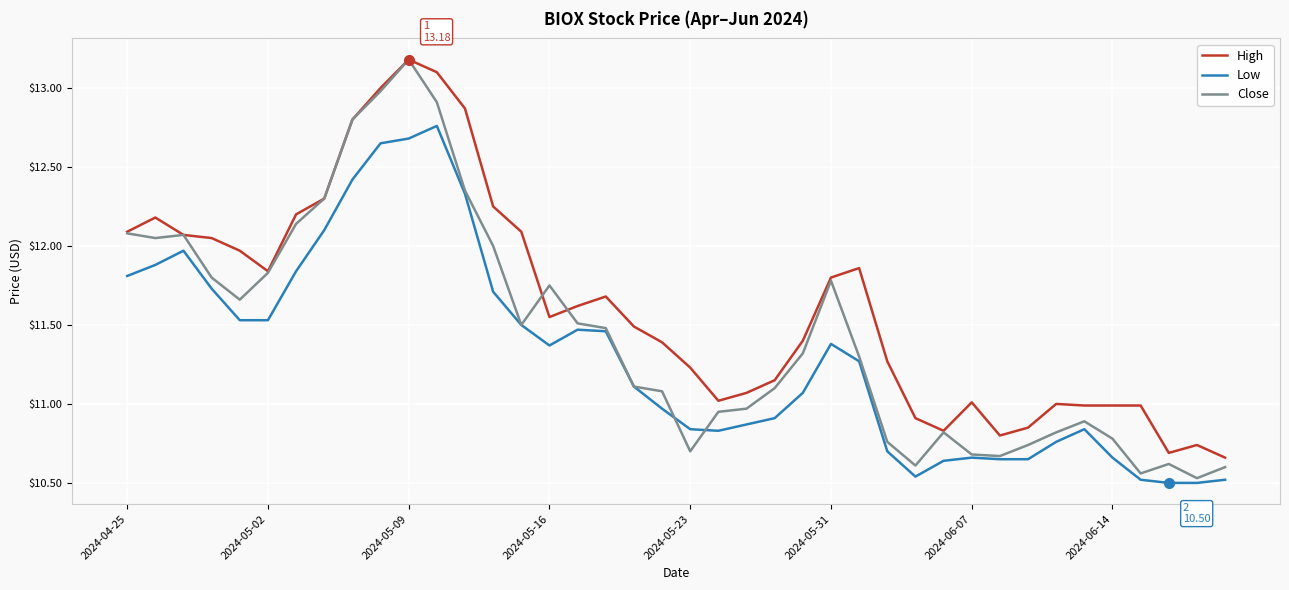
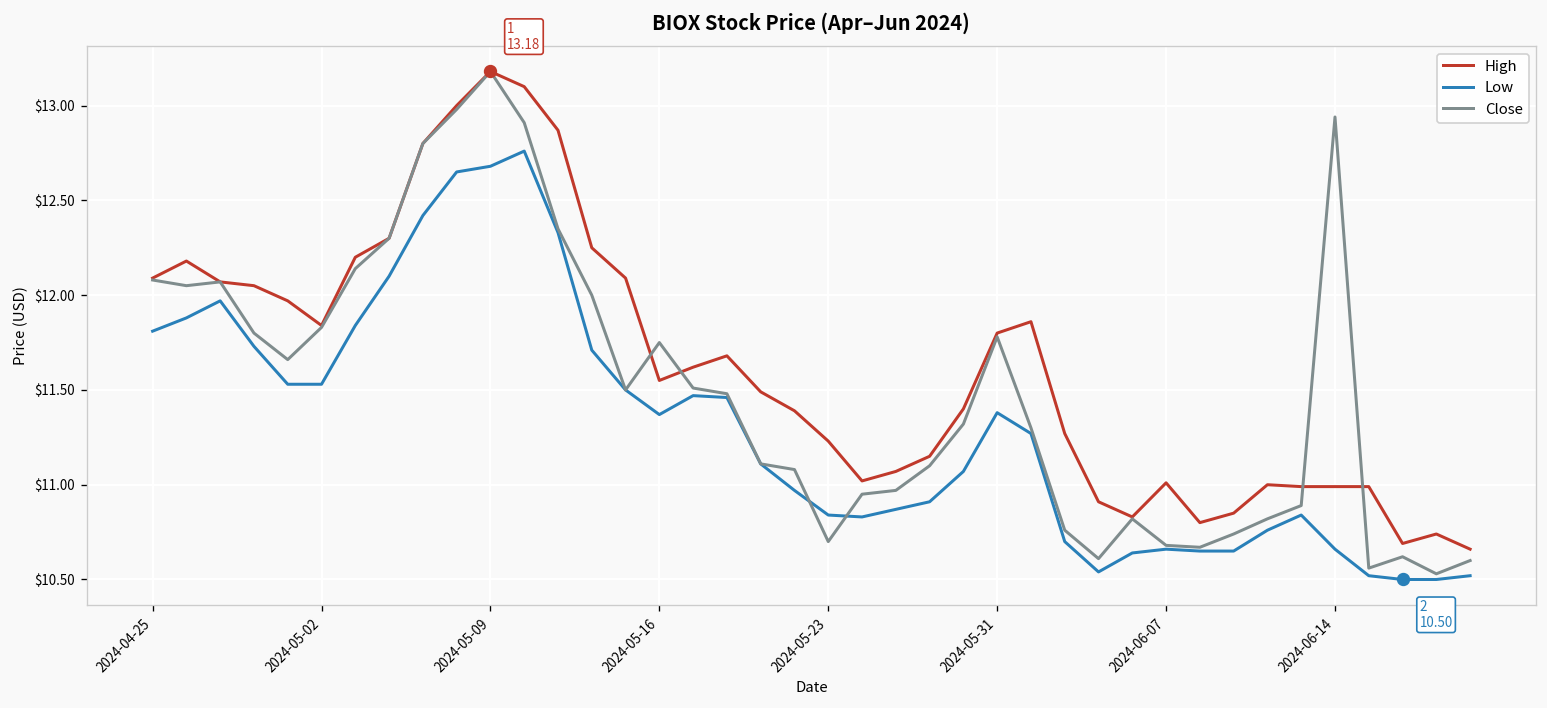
Close, 2024-06-14: $10.78 -> $12.94
